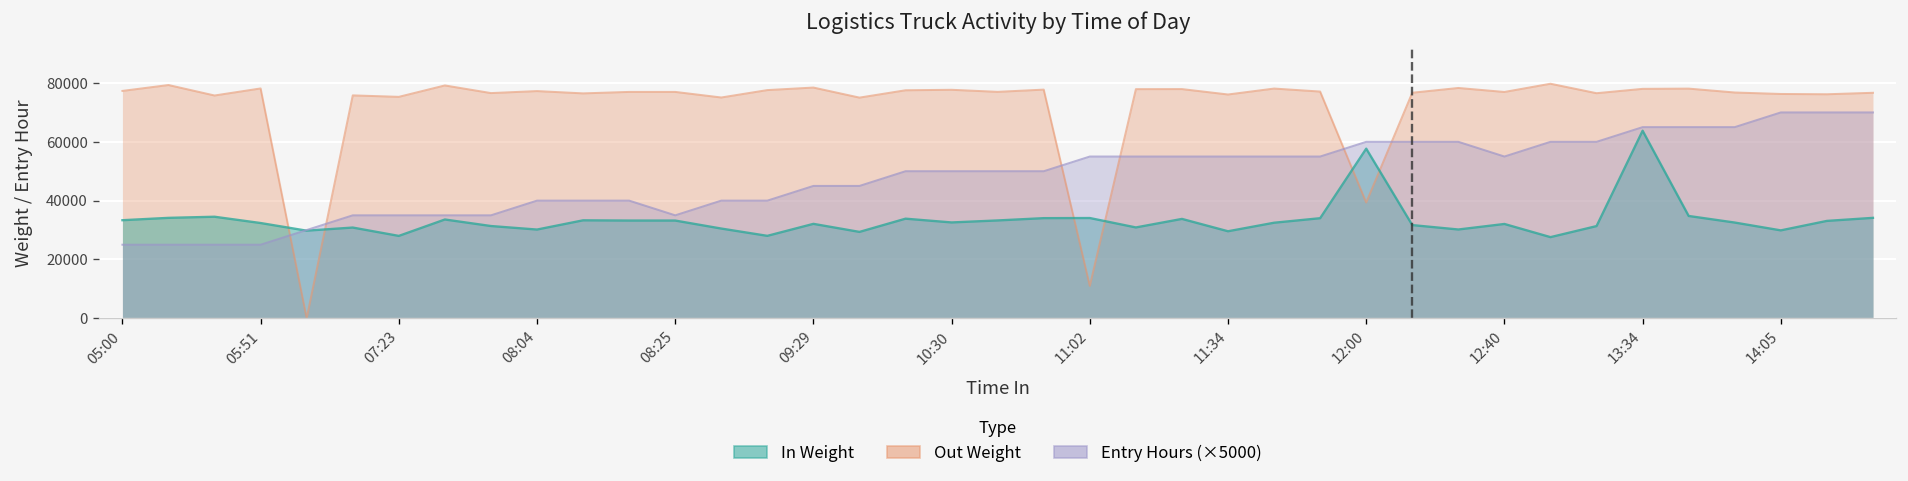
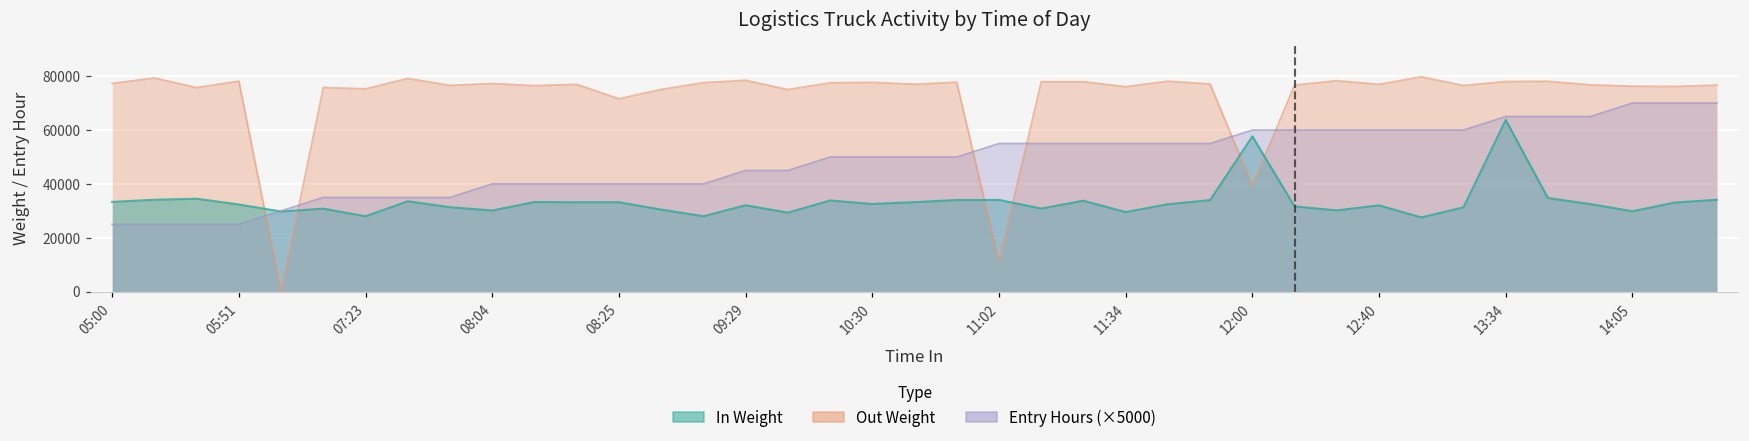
Out Weight, 08:25: 77000 -> 72000
Entry Hours (×5000), 08:25: 35000 -> 40000
Entry Hours (×5000), 12:40: 55000 -> 60000
